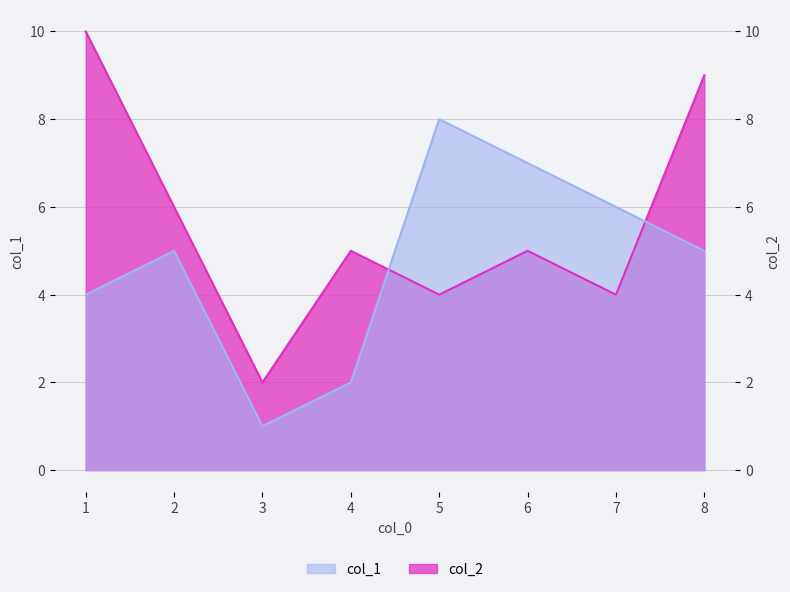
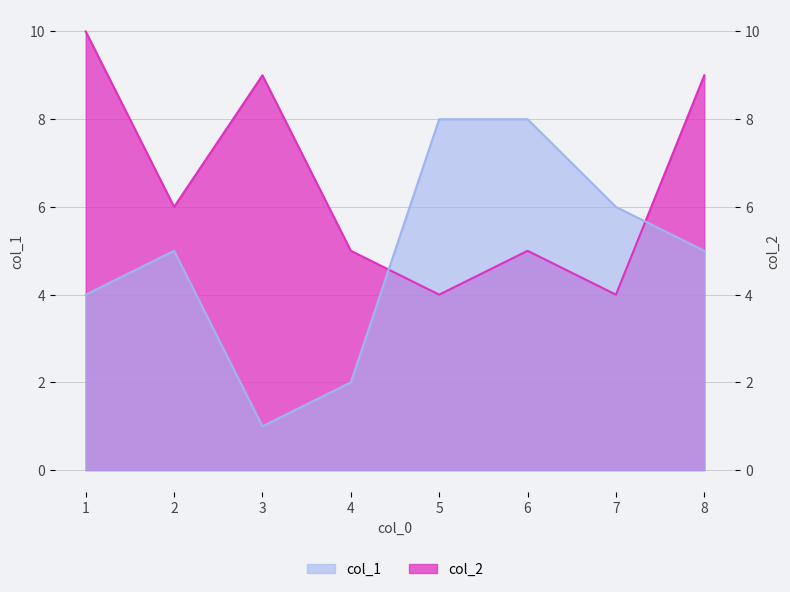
col_2, 3: 2 -> 9
col_1, 6: 7 -> 8
